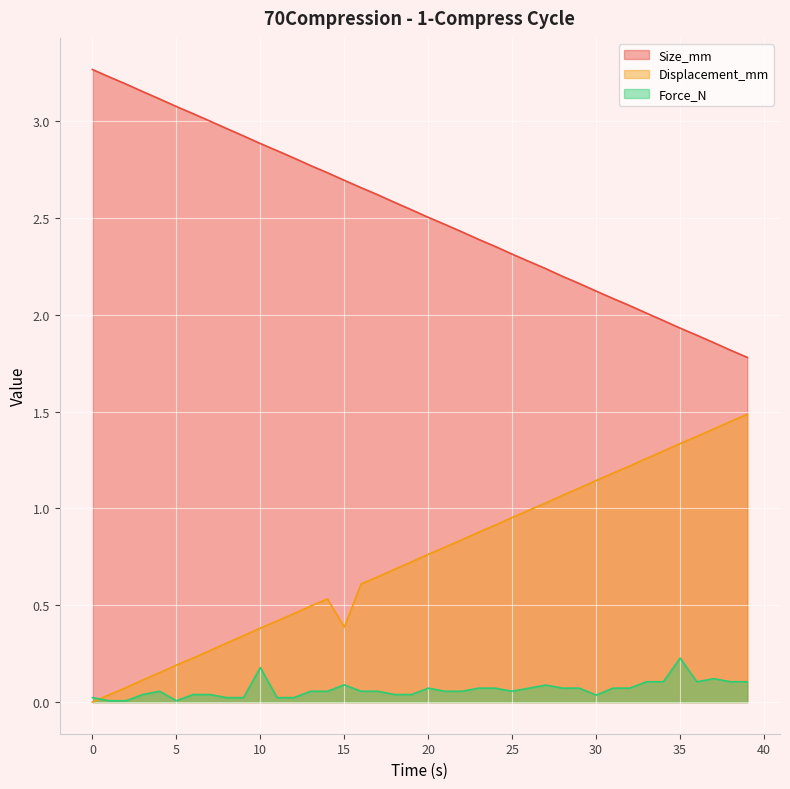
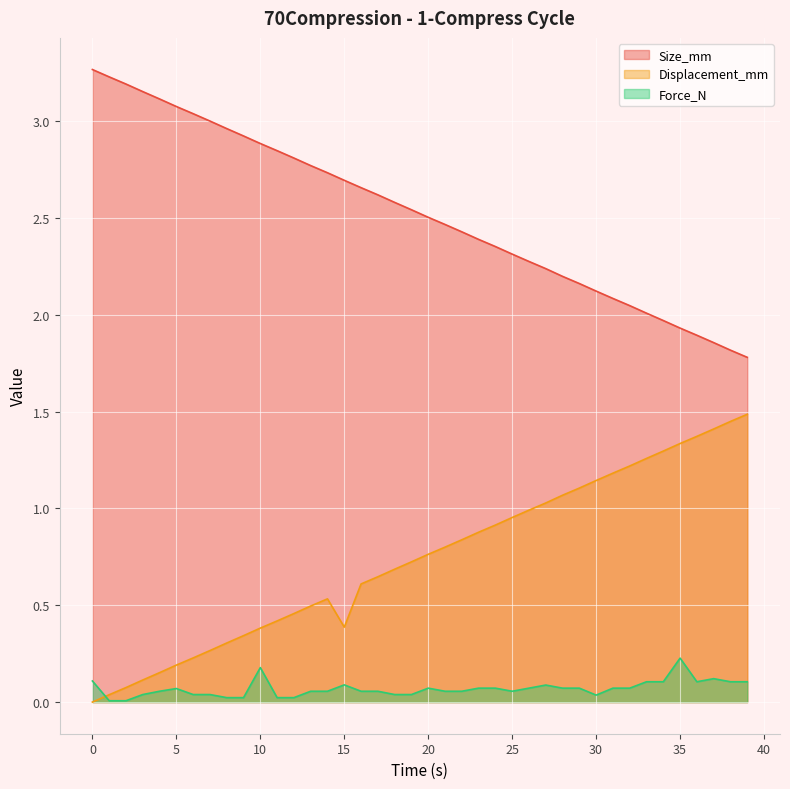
Force_N, 0: 0.02 -> 0.11
Force_N, 5: 0.01 -> 0.07
